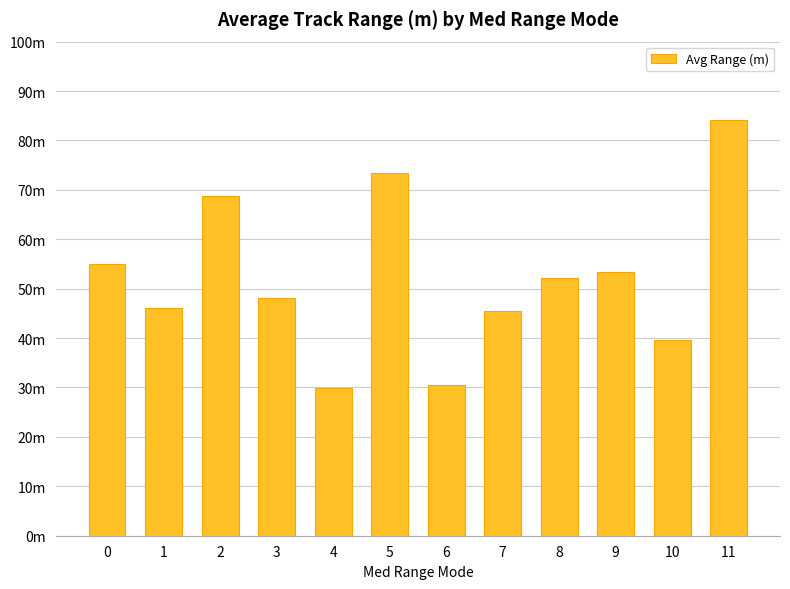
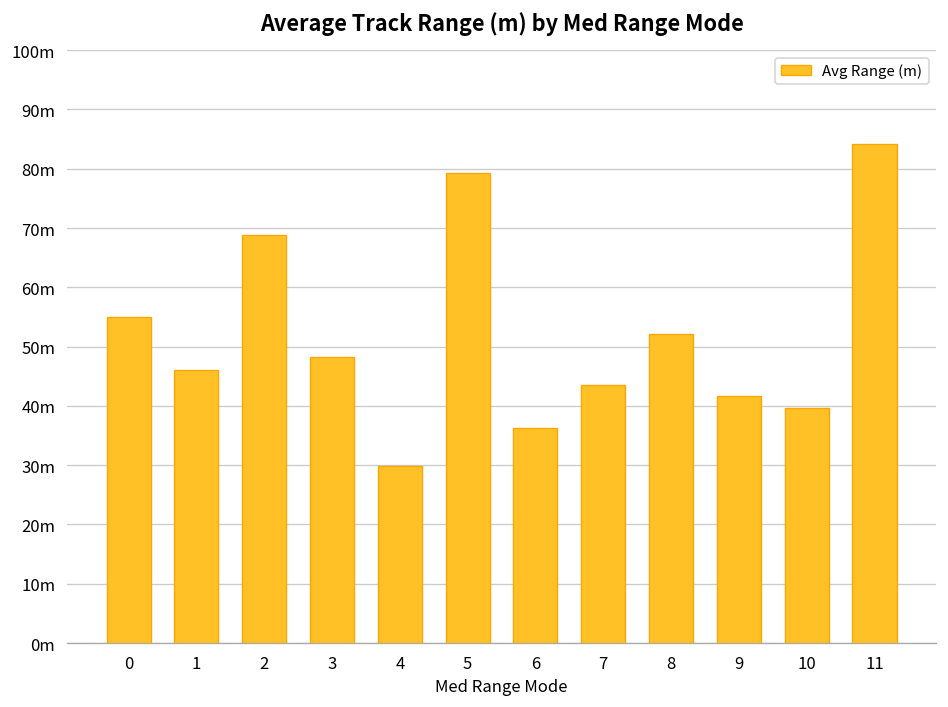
5: 73m -> 79m
6: 31m -> 36m
7: 46m -> 44m
9: 53m -> 42m
